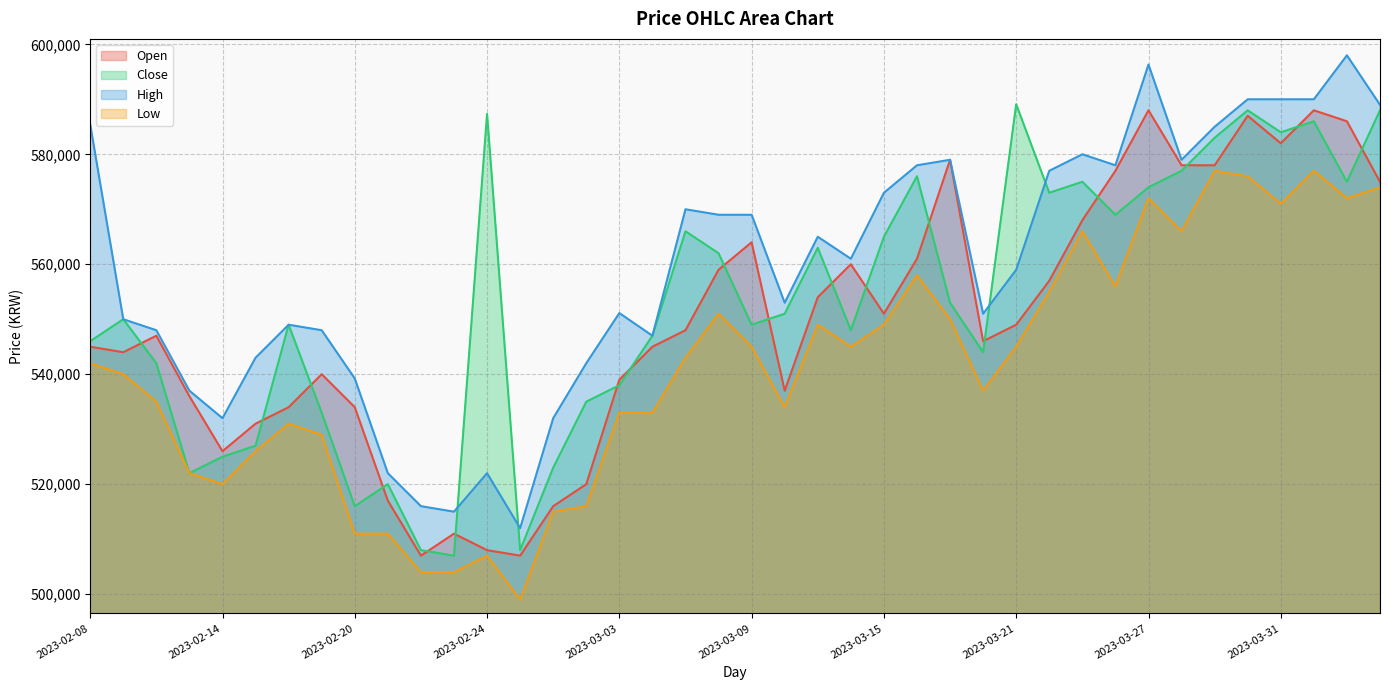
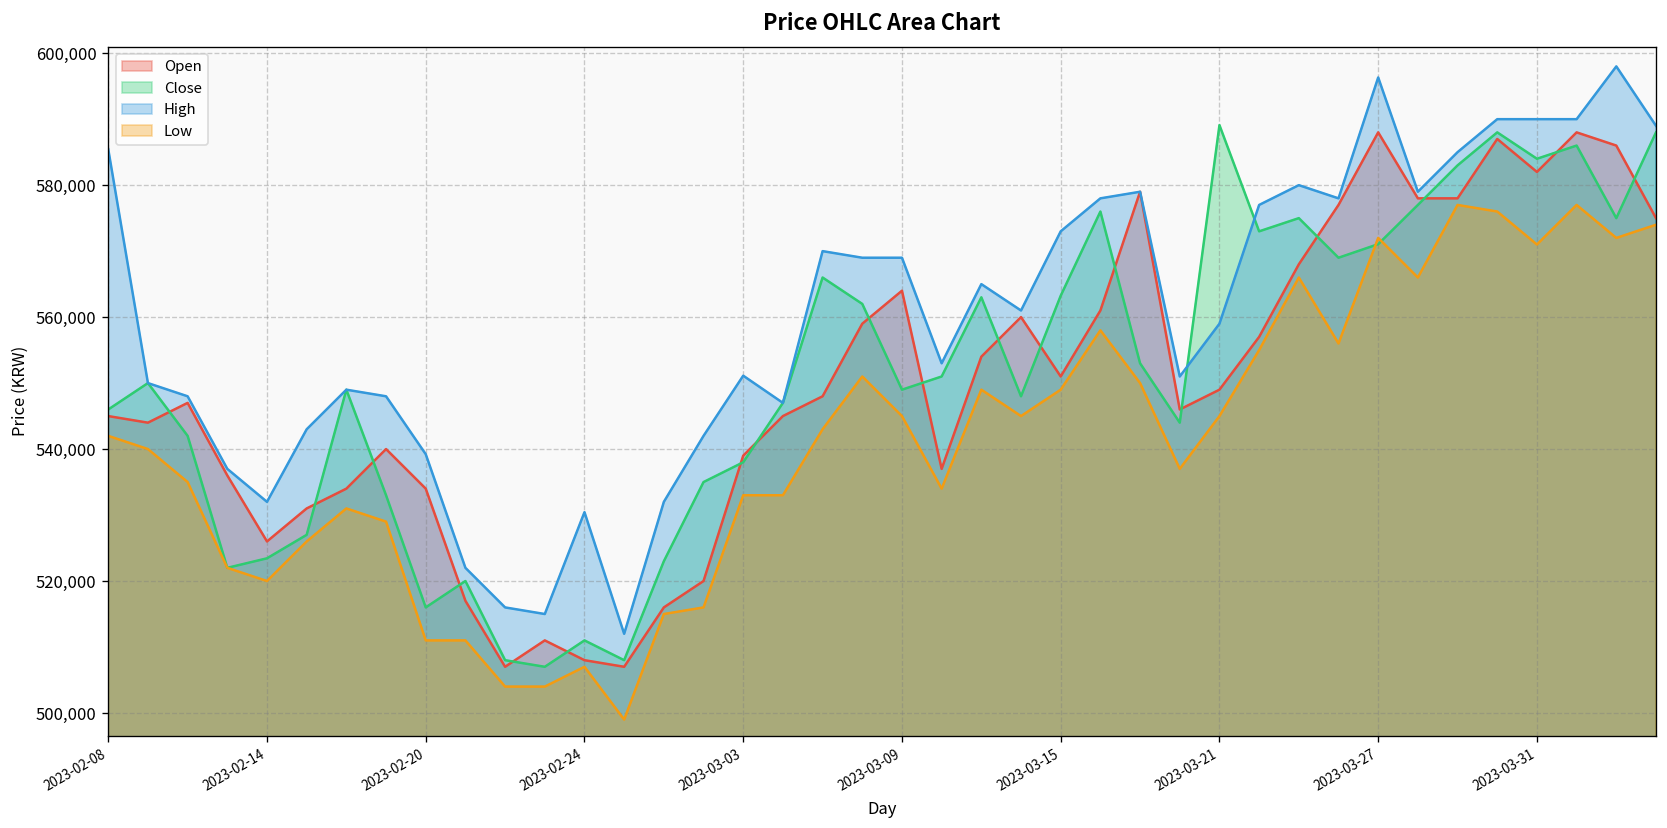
Close, 2023-02-14: 525,000 -> 523,000
Close, 2023-02-24: 587,000 -> 511,000
High, 2023-02-24: 522,000 -> 530,000
Close, 2023-03-15: 565,000 -> 563,000
Close, 2023-03-27: 574,000 -> 571,000
